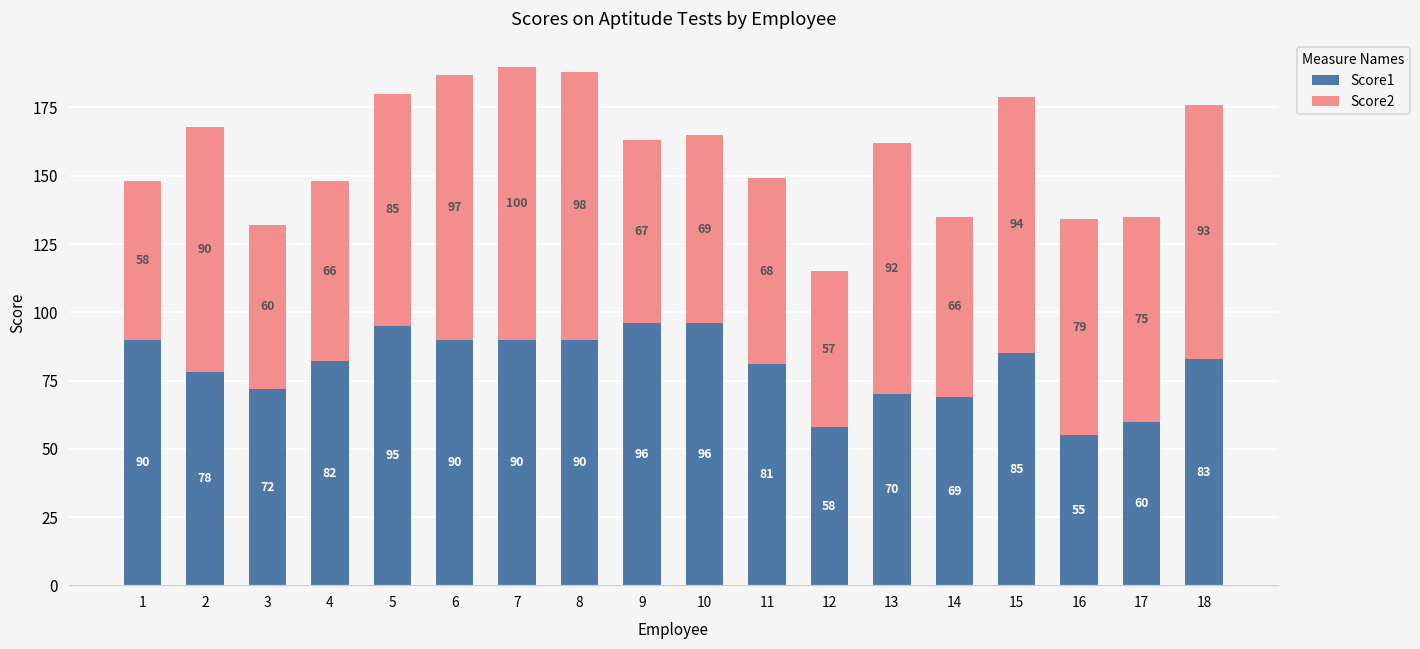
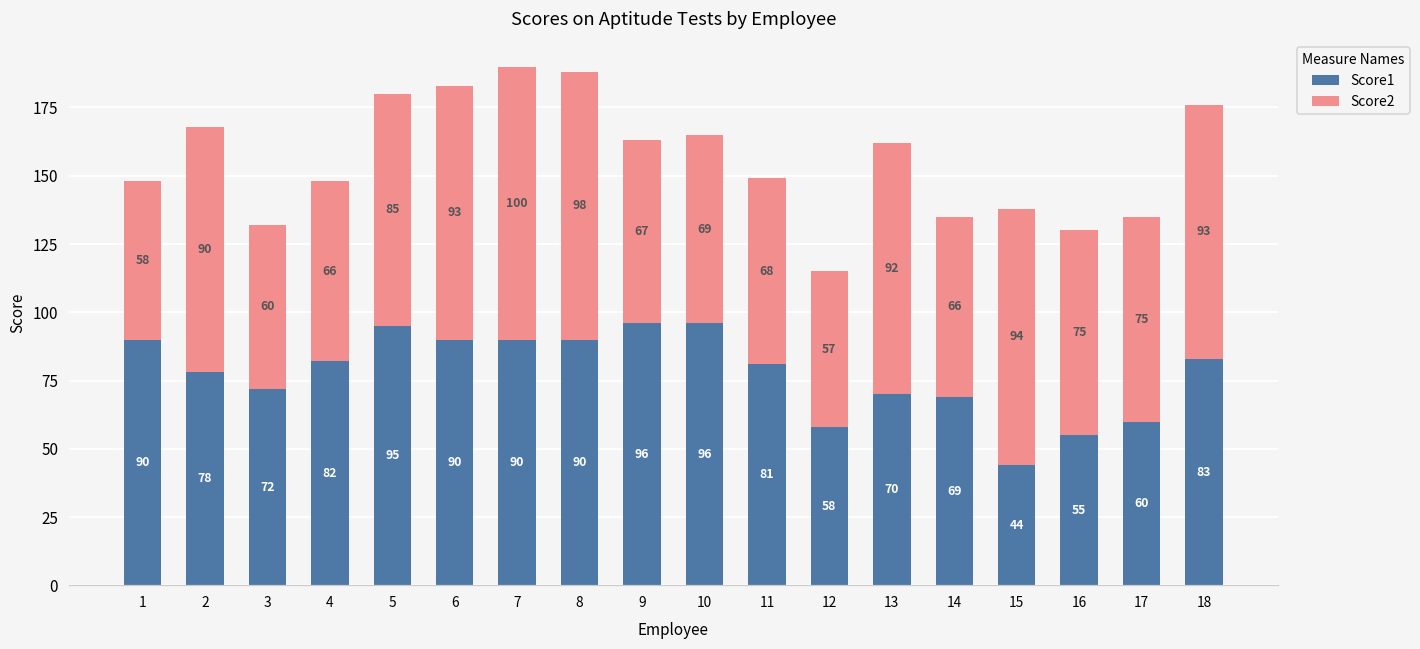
Score2, 6: 97 -> 93
Score1, 15: 85 -> 44
Score2, 16: 79 -> 75
